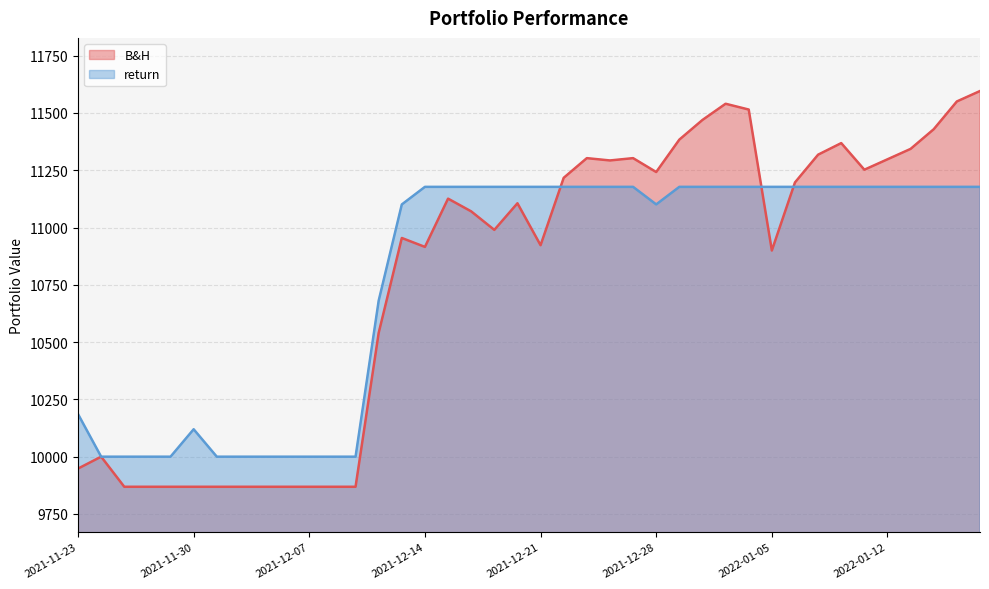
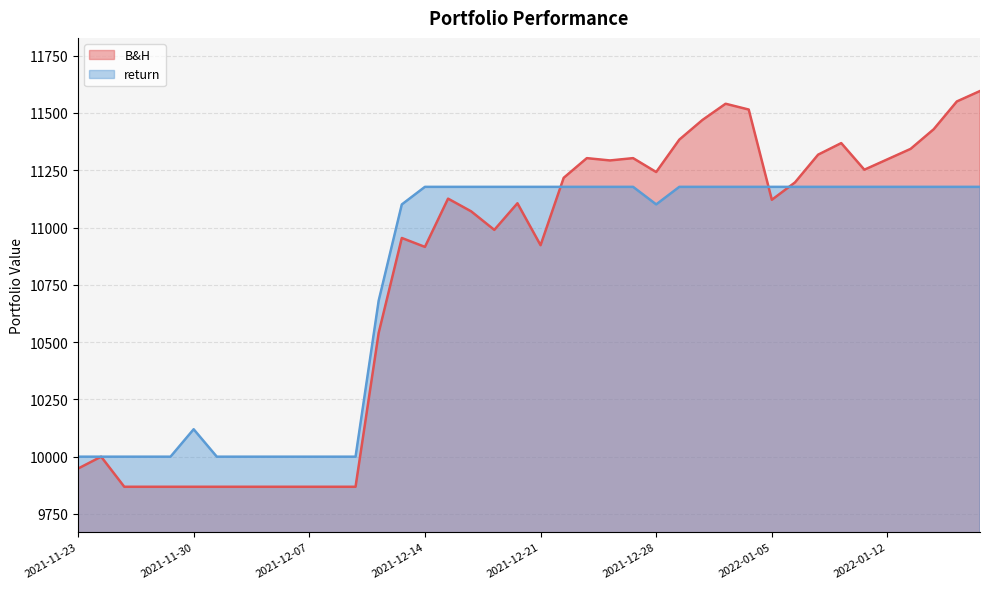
return, 2021-11-23: 10190 -> 10000
B&H, 2022-01-05: 10900 -> 11120
